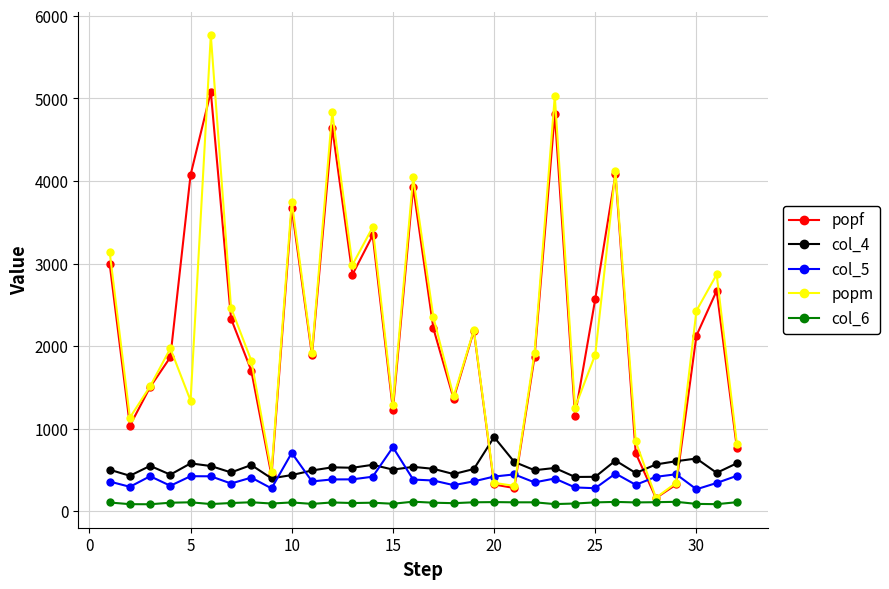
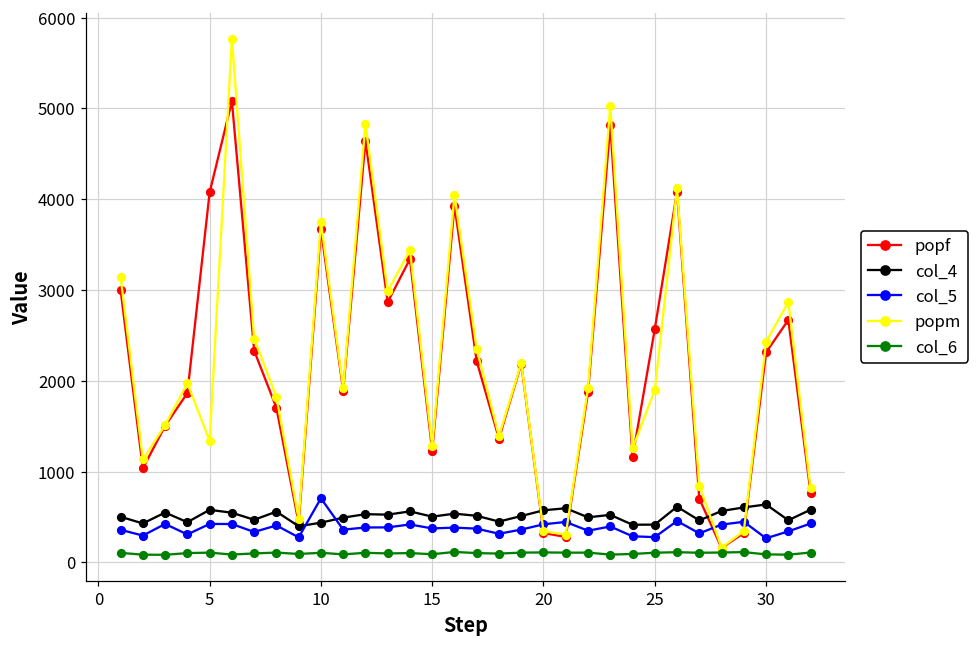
col_5, 15: 800 -> 400
col_4, 20: 900 -> 600
popf, 30: 2100 -> 2300
